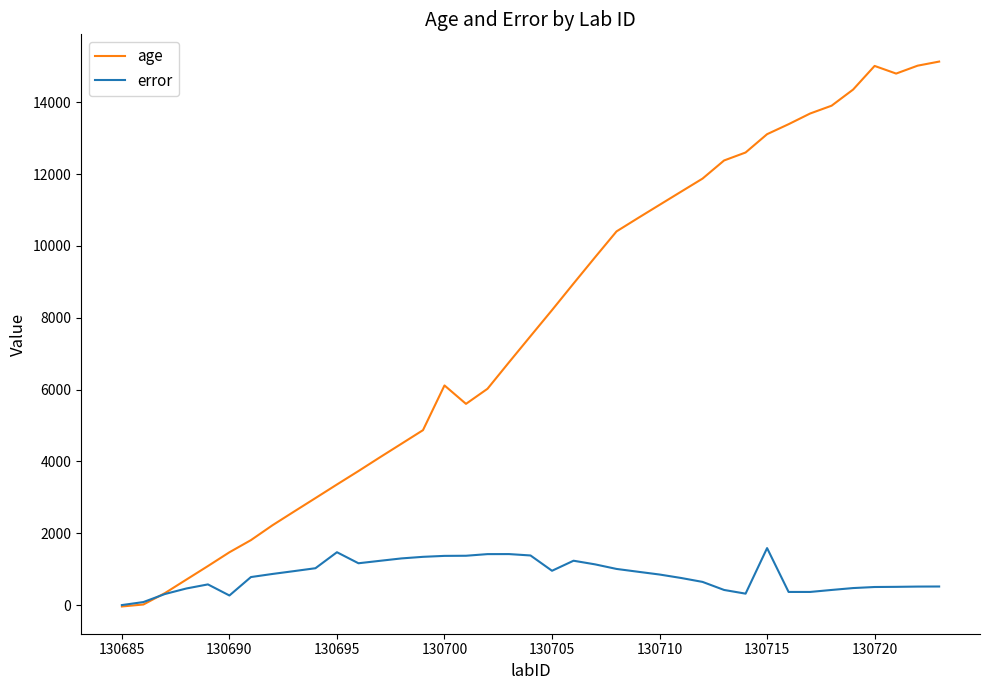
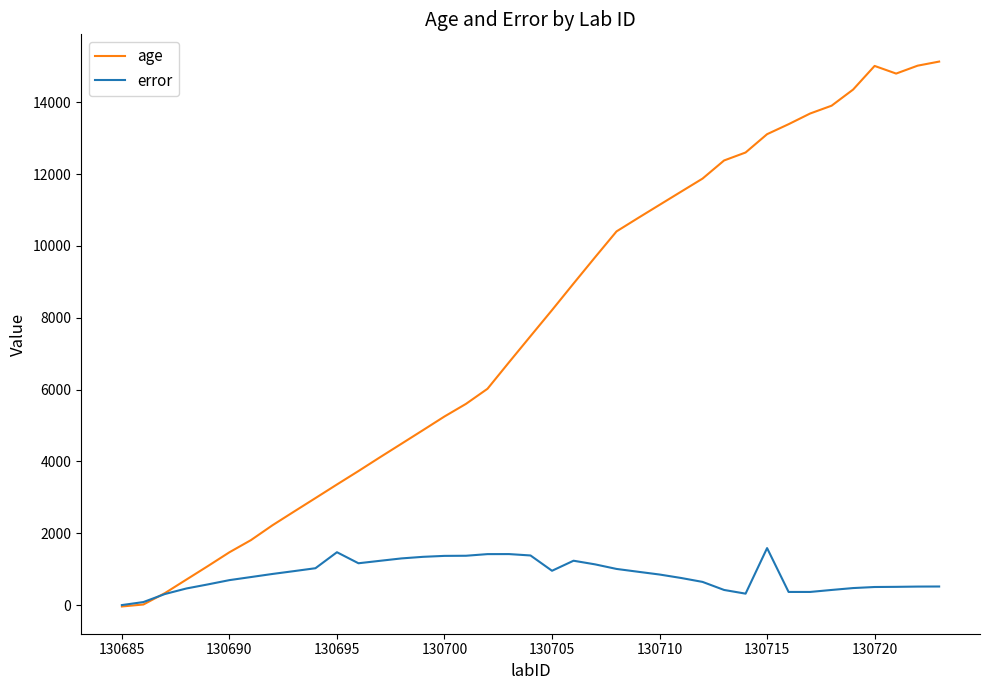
error, 130690: 300 -> 700
age, 130700: 6100 -> 5300
